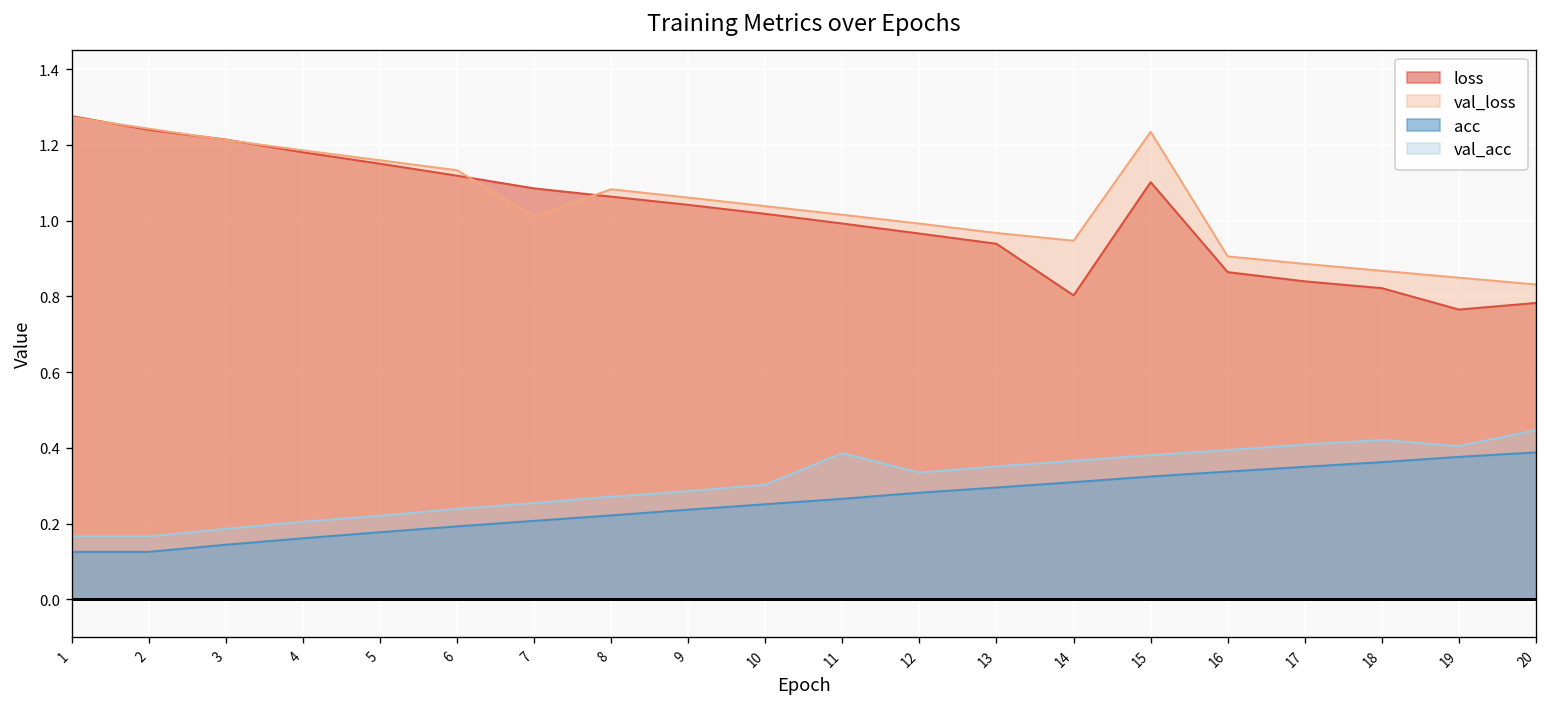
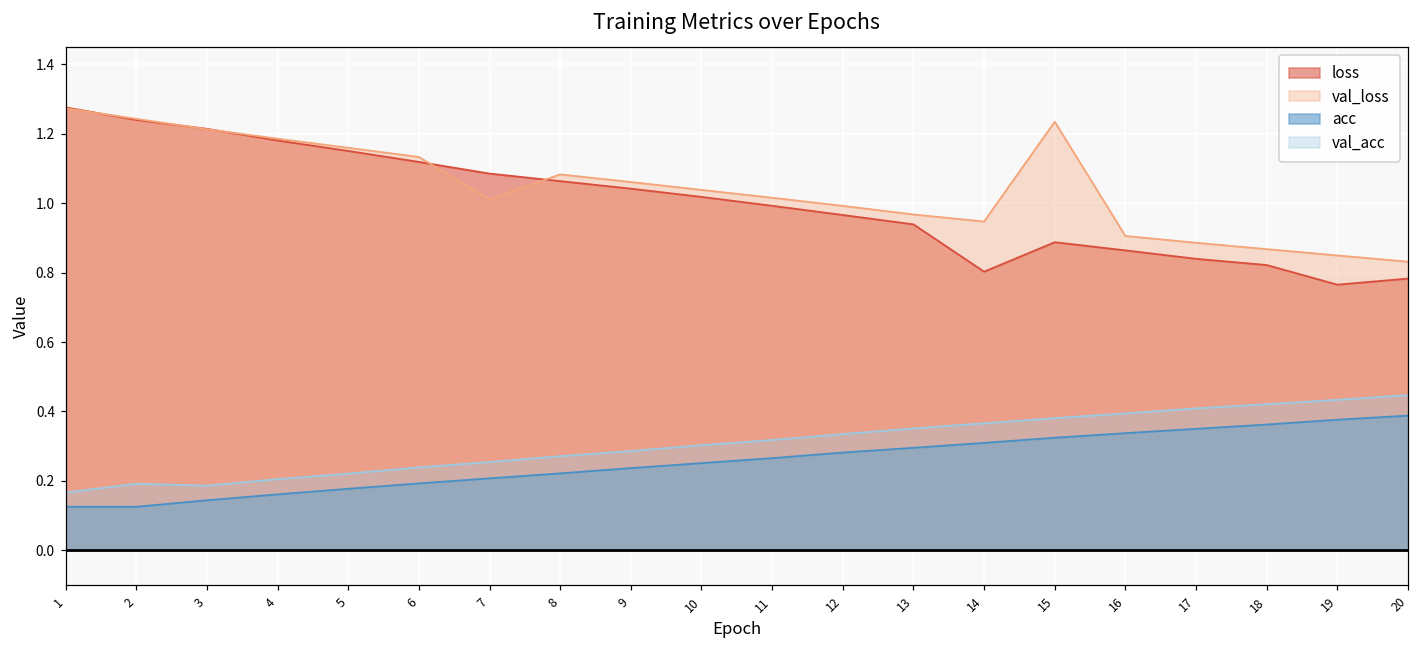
val_acc, 2: 0.17 -> 0.19
val_acc, 11: 0.39 -> 0.32
loss, 15: 1.10 -> 0.89
val_acc, 19: 0.40 -> 0.43
